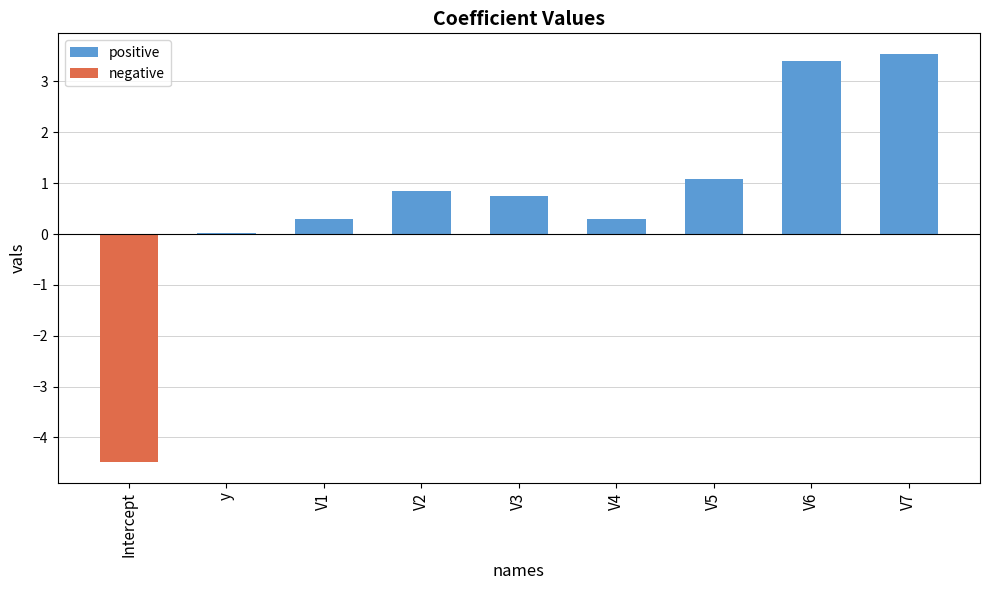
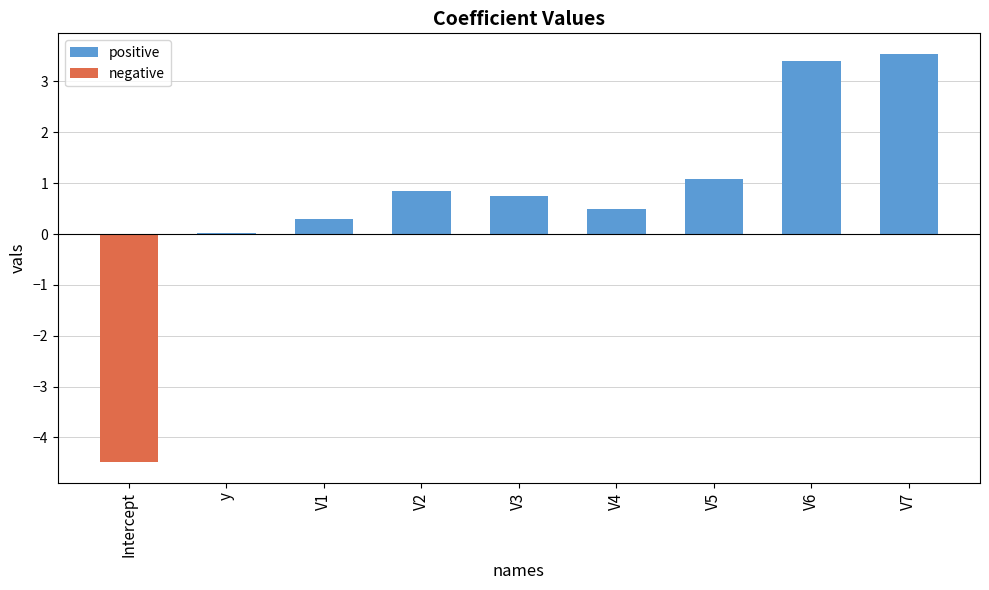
V4: 0.3 -> 0.5
